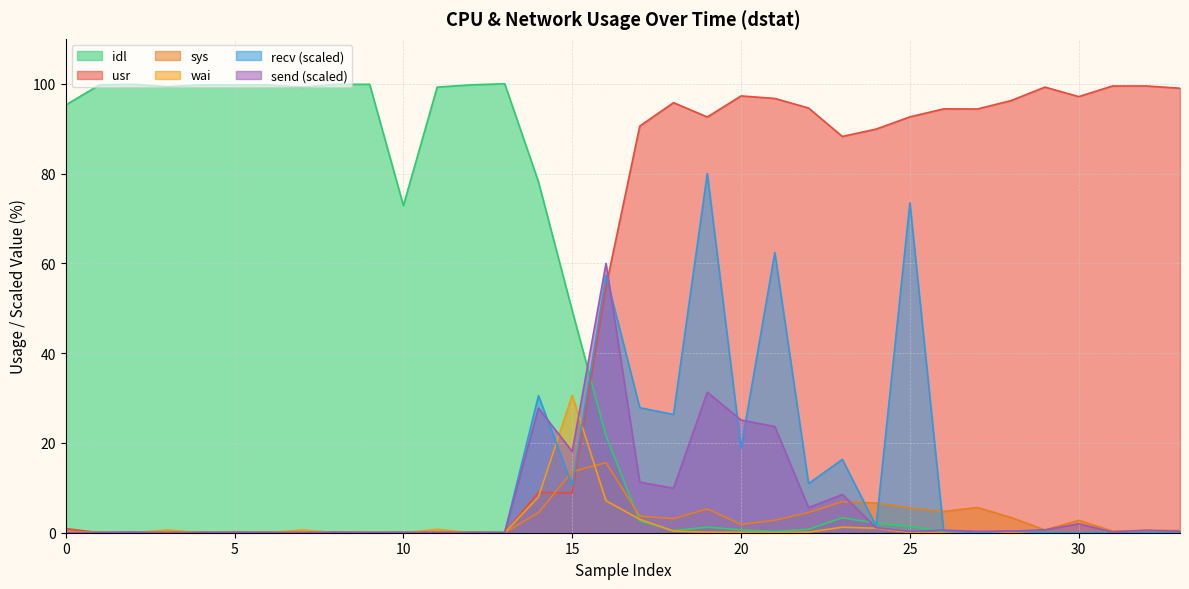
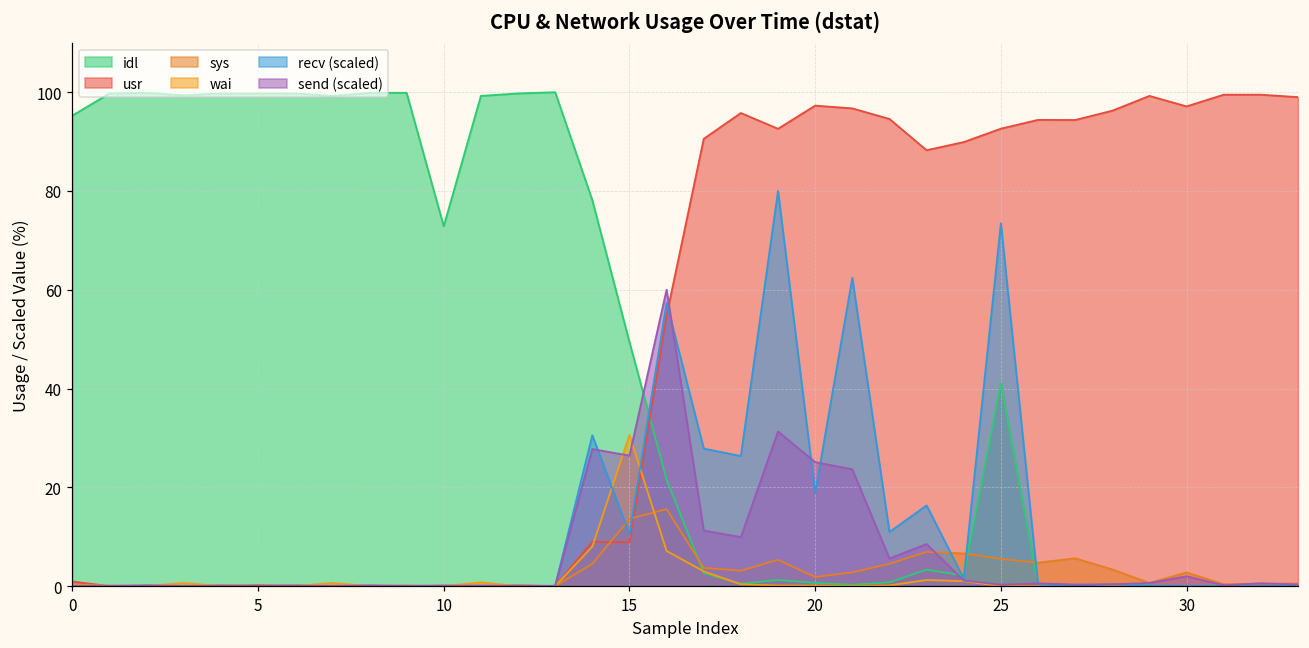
send (scaled), 15: 18 -> 26
idl, 25: 1 -> 41
